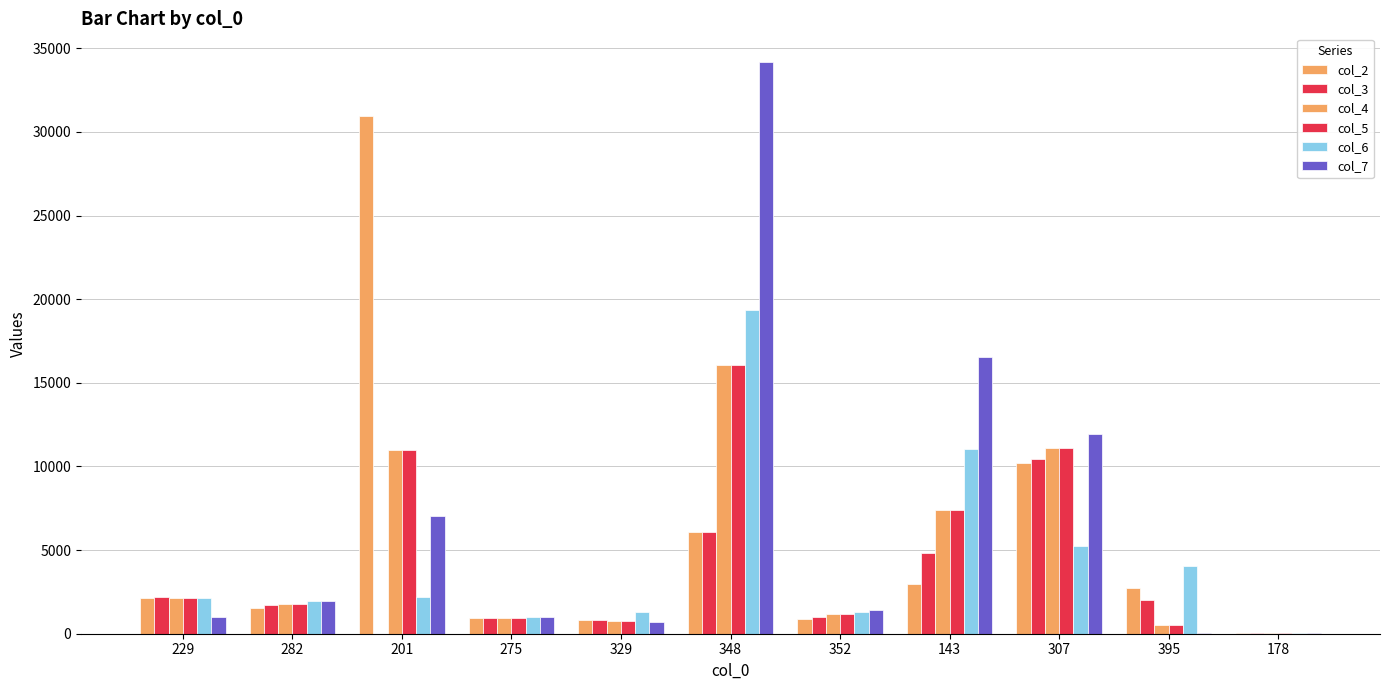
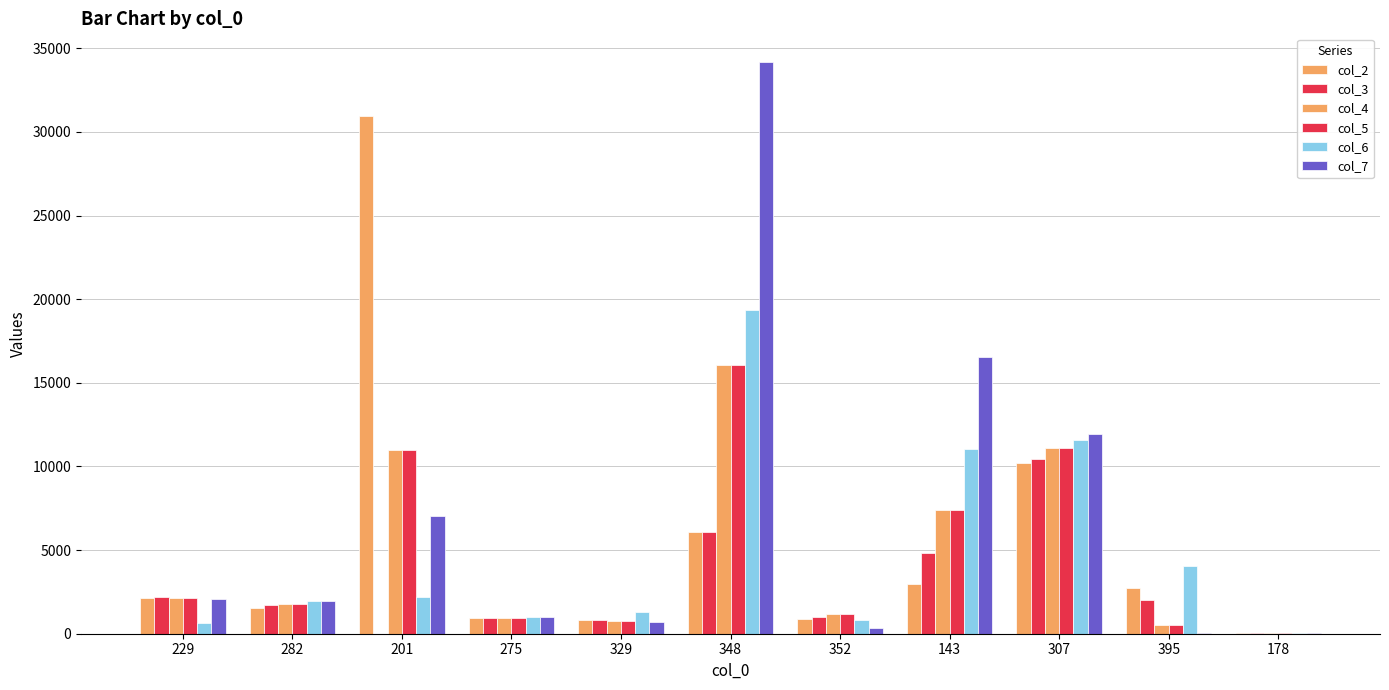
col_6, 229: 2100 -> 700
col_7, 229: 1000 -> 2100
col_6, 352: 1300 -> 800
col_7, 352: 1400 -> 300
col_6, 307: 5200 -> 11600
